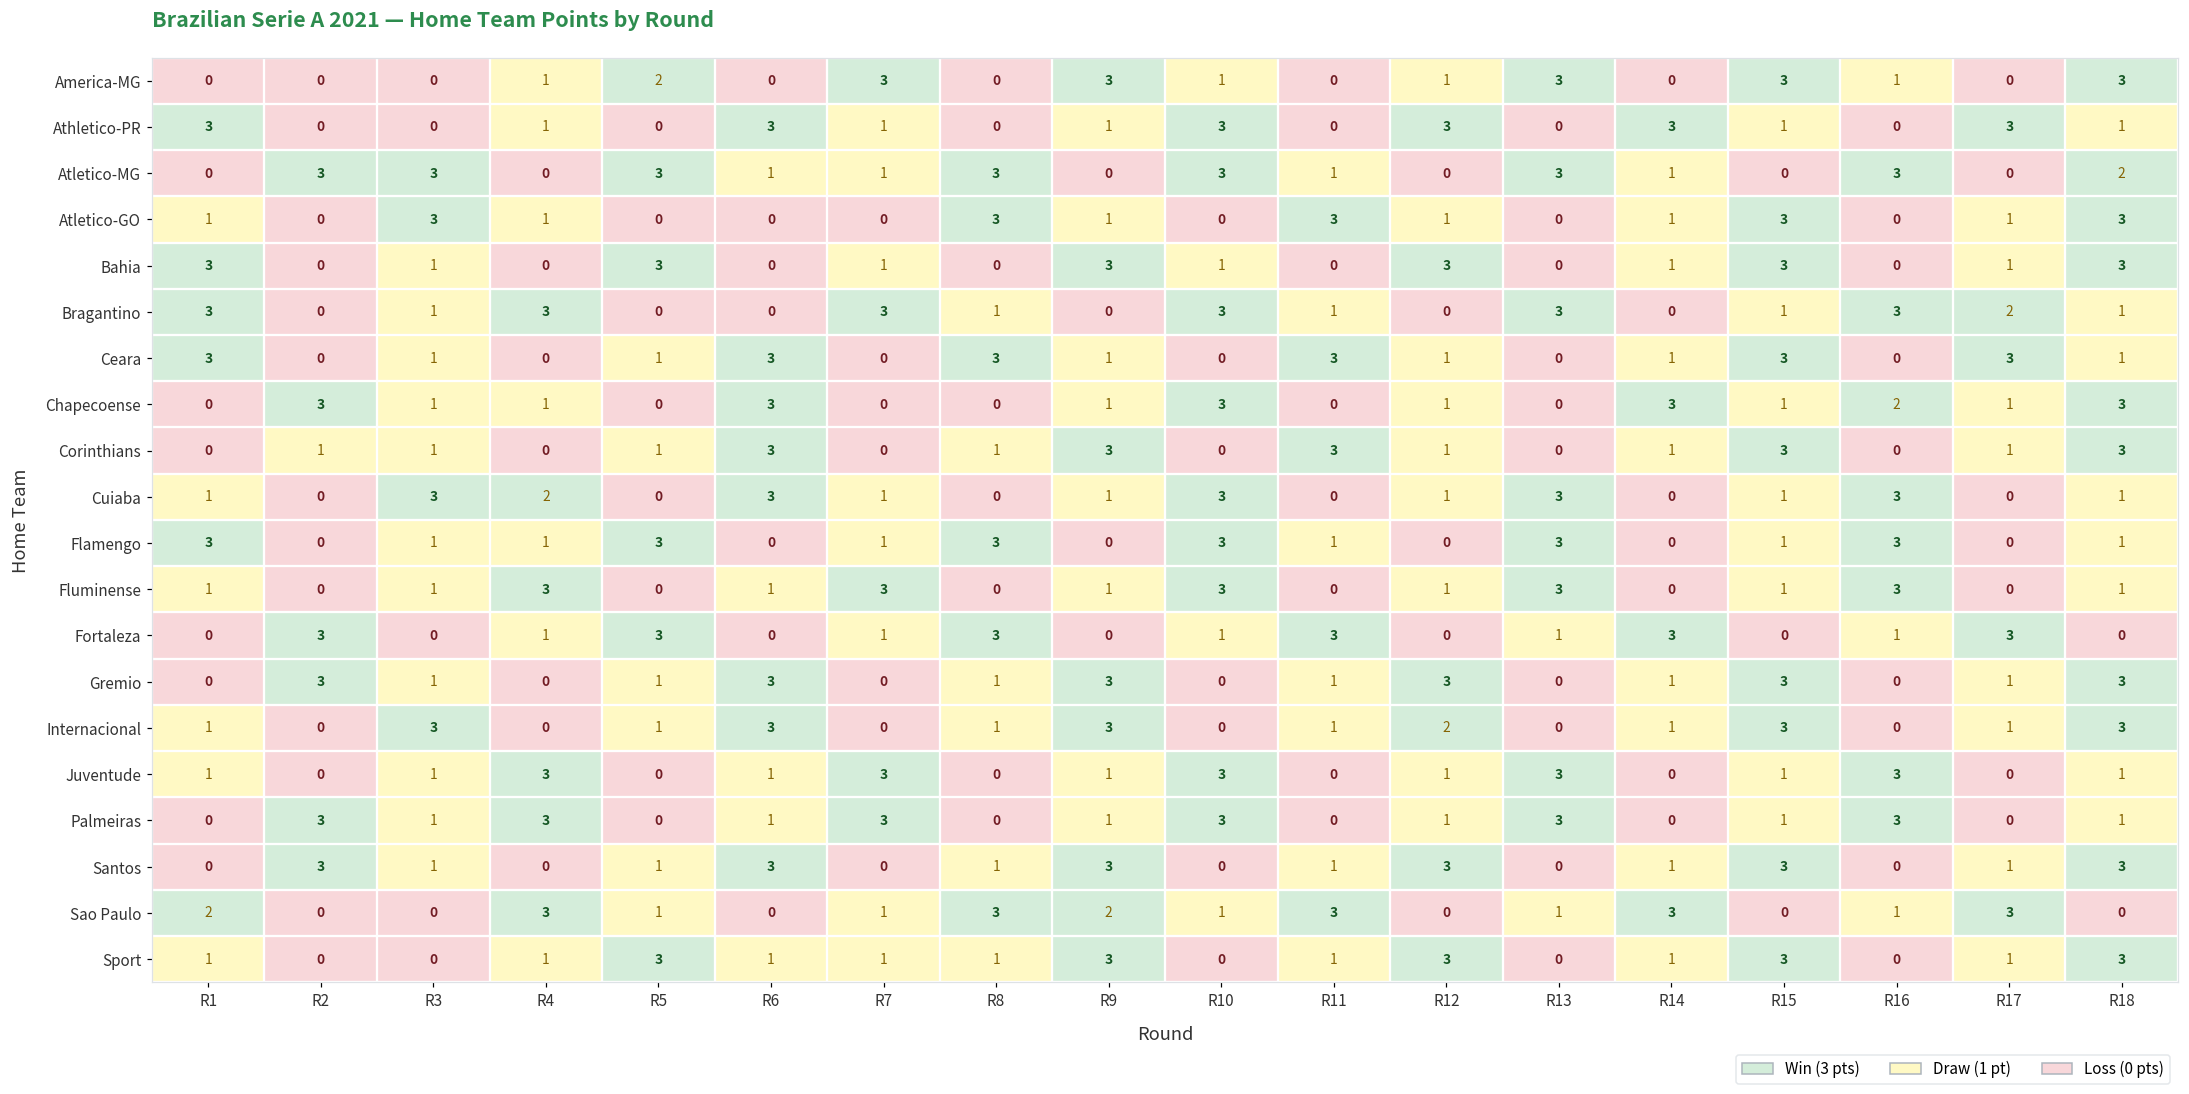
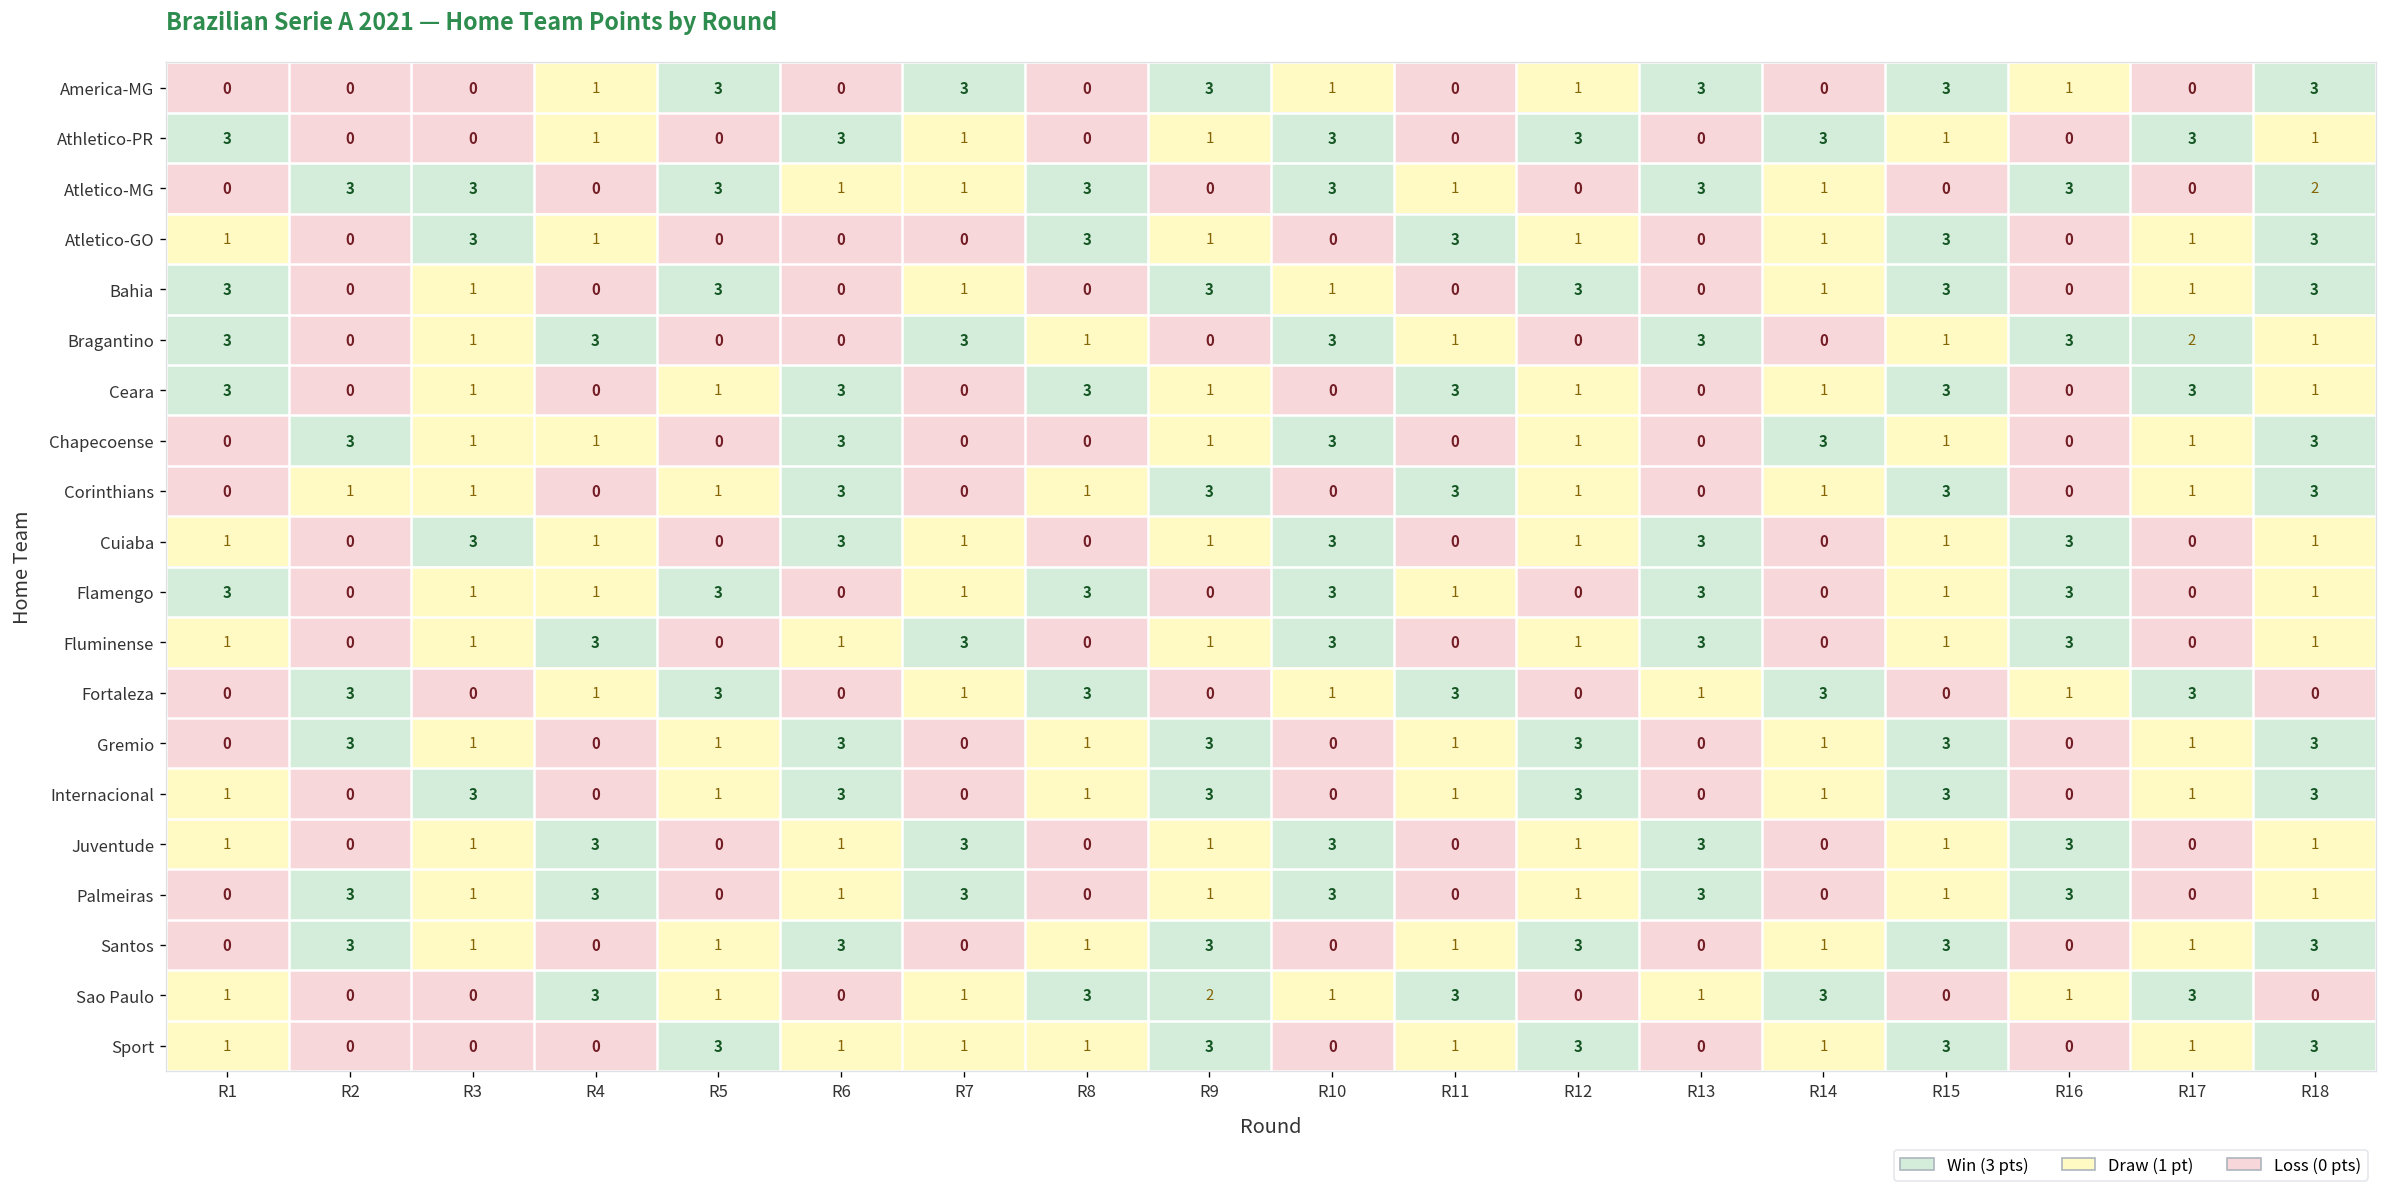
America-MG, R5: 2 -> 3
Chapecoense, R16: 2 -> 0
Cuiaba, R4: 2 -> 1
Internacional, R12: 2 -> 3
Sao Paulo, R1: 2 -> 1
Sport, R4: 1 -> 0
